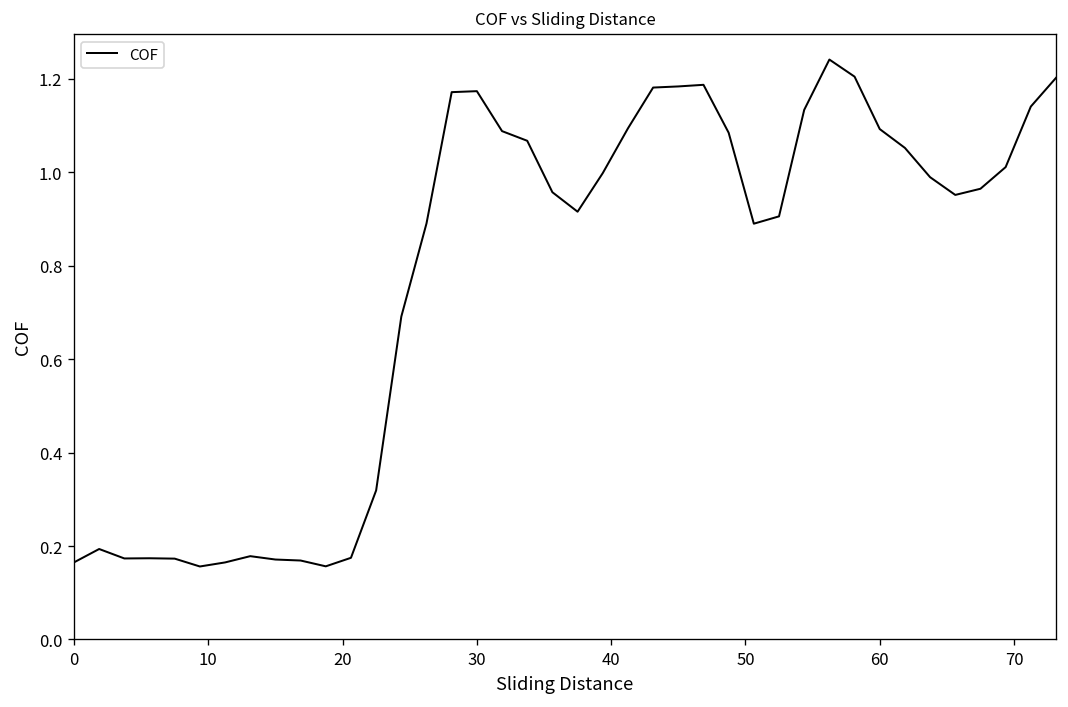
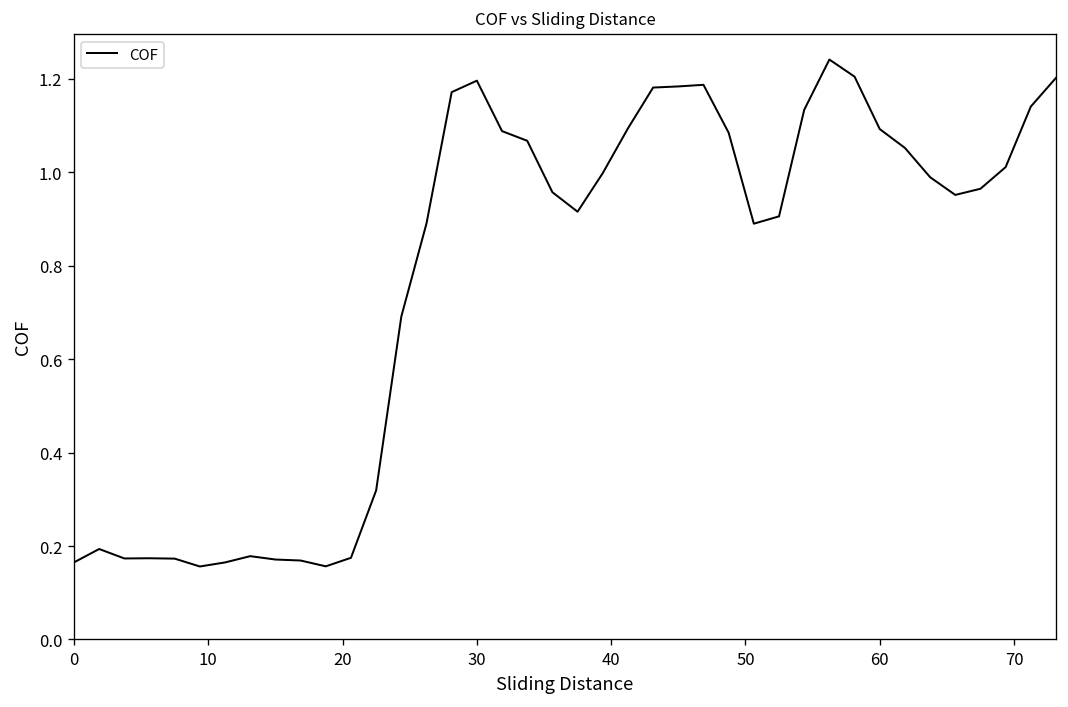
30: 1.17 -> 1.20
